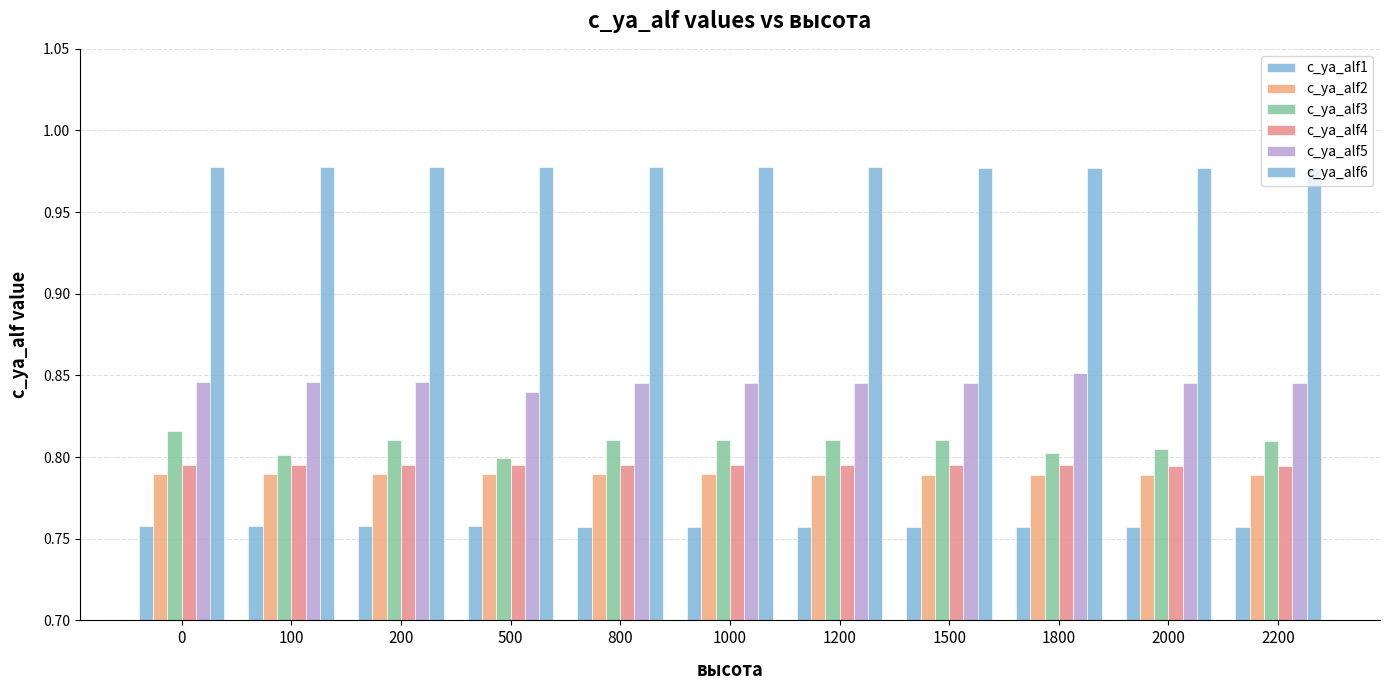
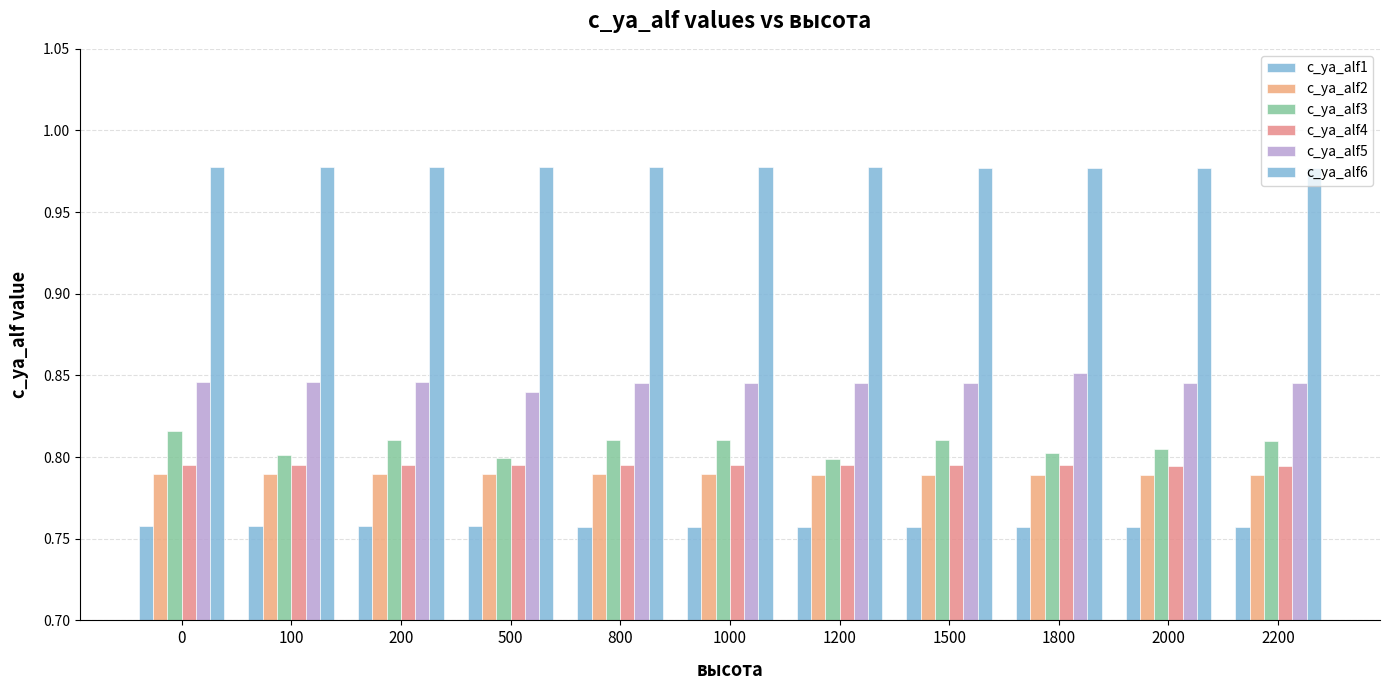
c_ya_alf3, 1200: 0.810 -> 0.799
